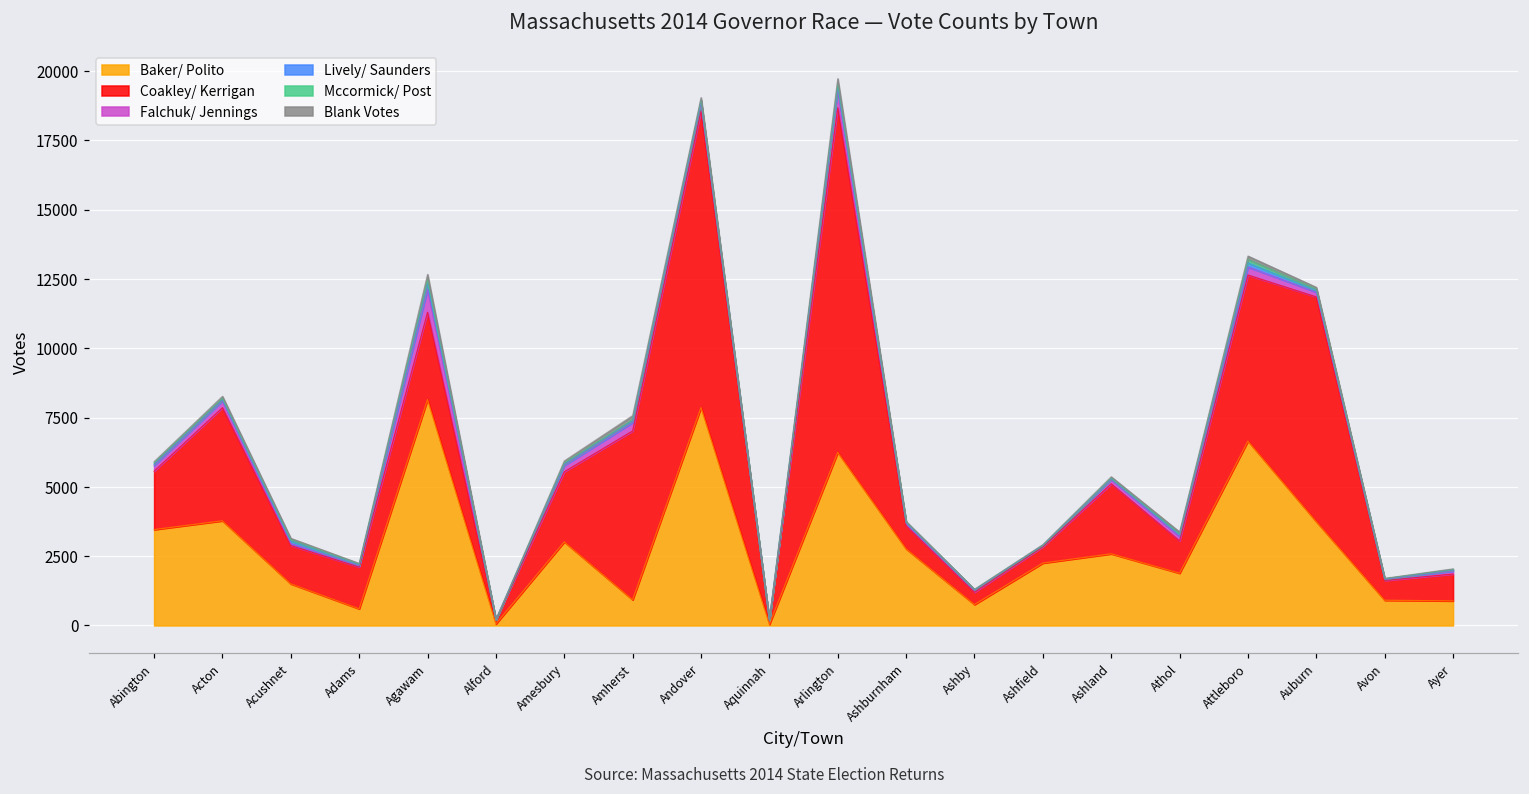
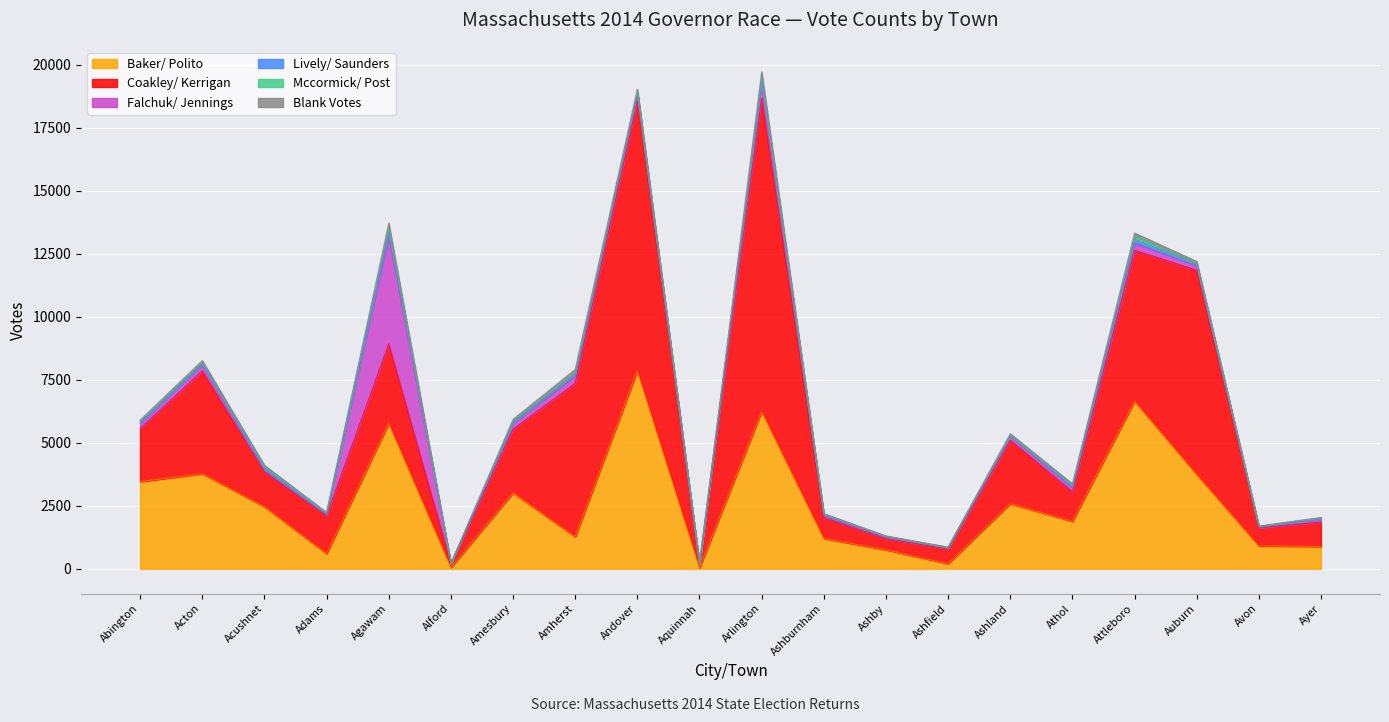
Baker/ Polito, Acushnet: 1500 -> 2500
Baker/ Polito, Agawam: 8200 -> 5800
Falchuk/ Jennings, Agawam: 800 -> 4300
Baker/ Polito, Amherst: 900 -> 1300
Baker/ Polito, Ashburnham: 2800 -> 1200
Baker/ Polito, Ashfield: 2300 -> 200
